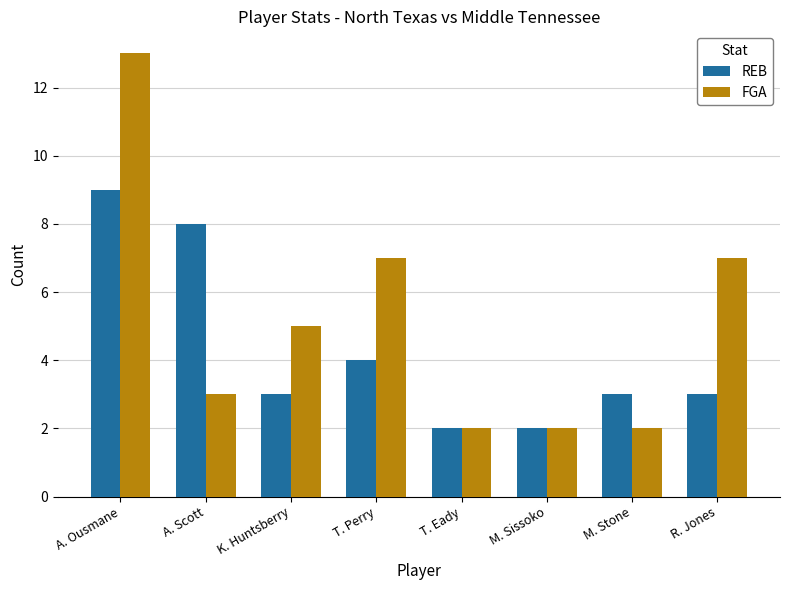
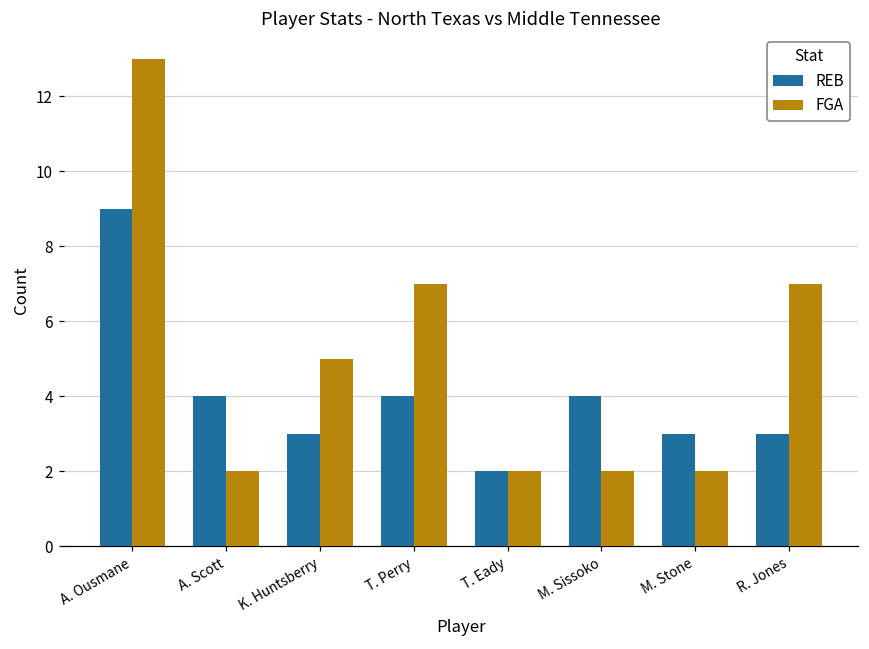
REB, A. Scott: 8 -> 4
FGA, A. Scott: 3 -> 2
REB, M. Sissoko: 2 -> 4
